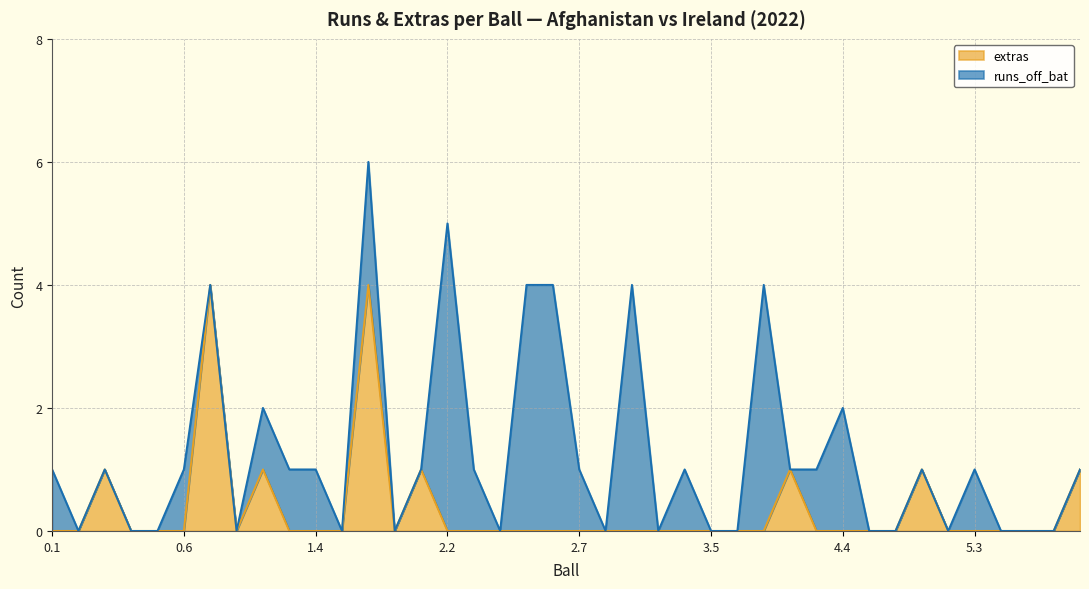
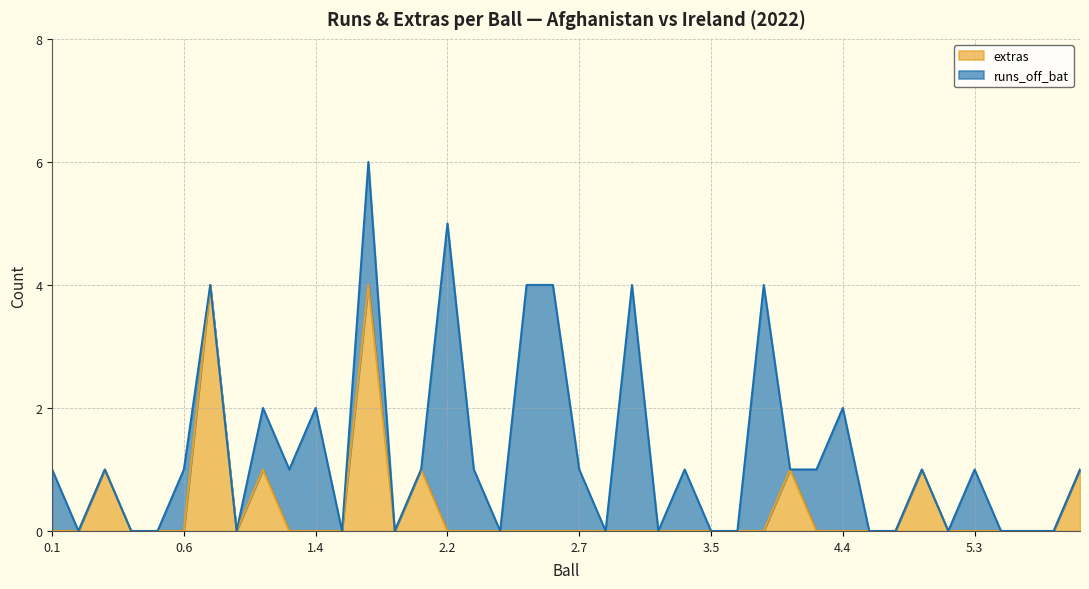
runs_off_bat, 1.4: 1 -> 2
